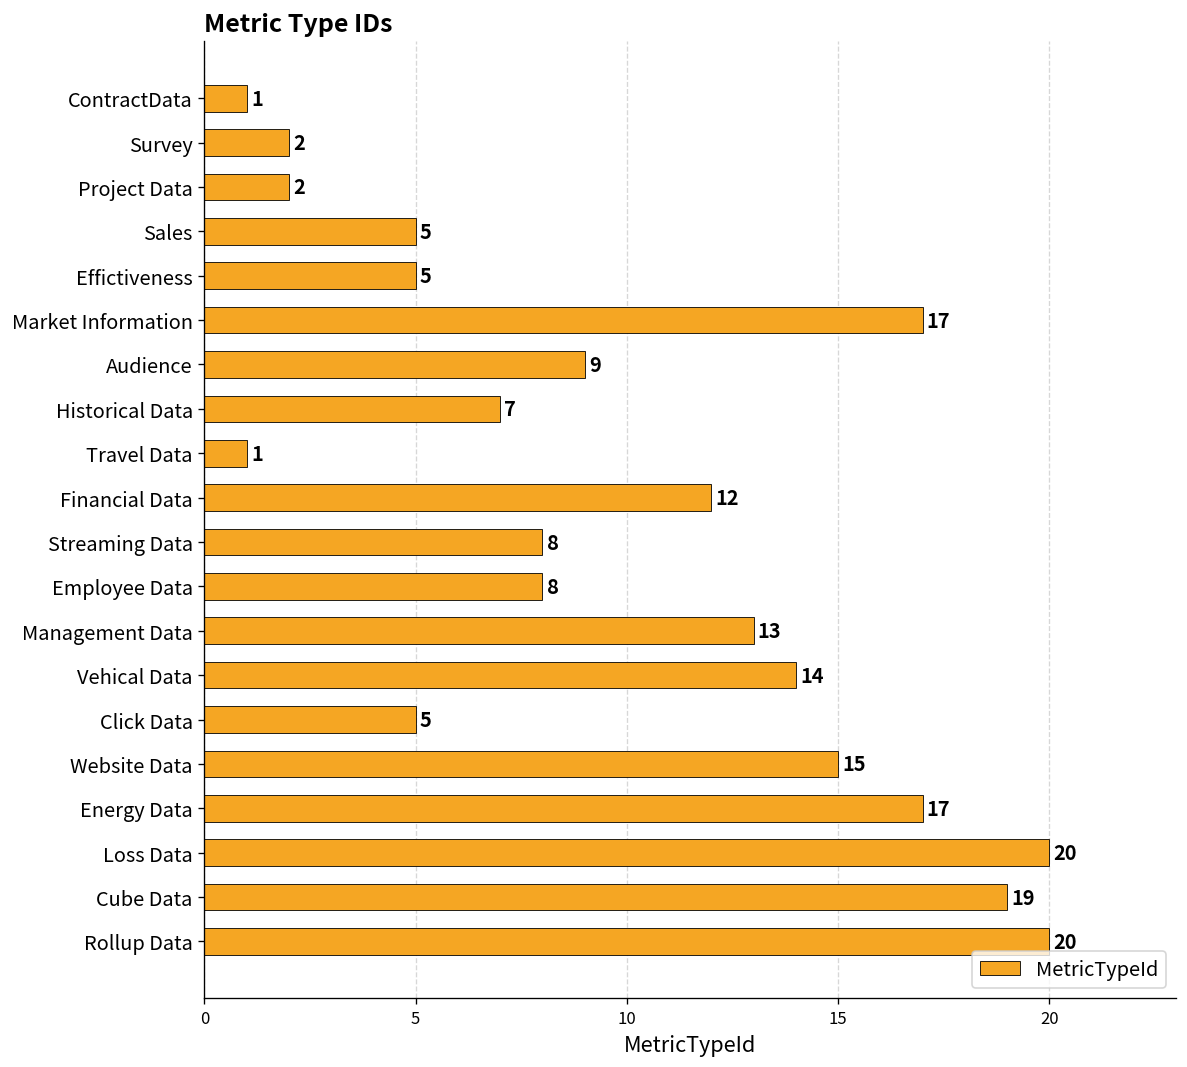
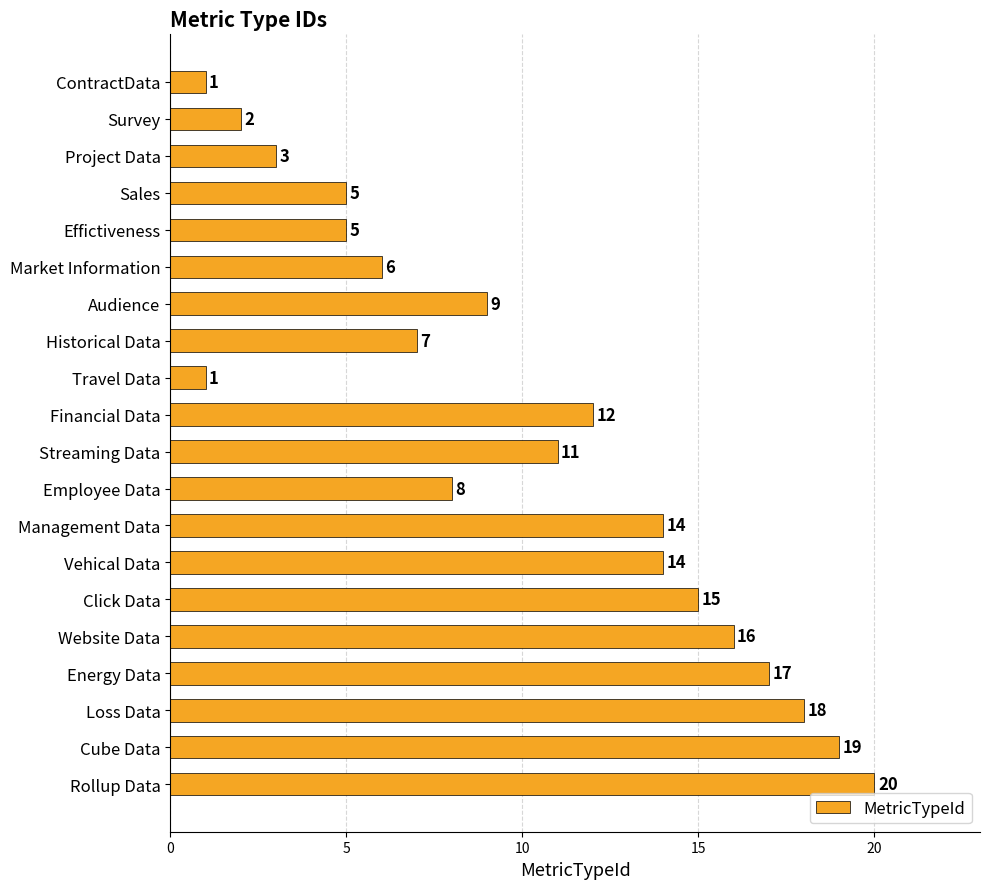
Project Data: 2 -> 3
Market Information: 17 -> 6
Streaming Data: 8 -> 11
Management Data: 13 -> 14
Click Data: 5 -> 15
Website Data: 15 -> 16
Loss Data: 20 -> 18
